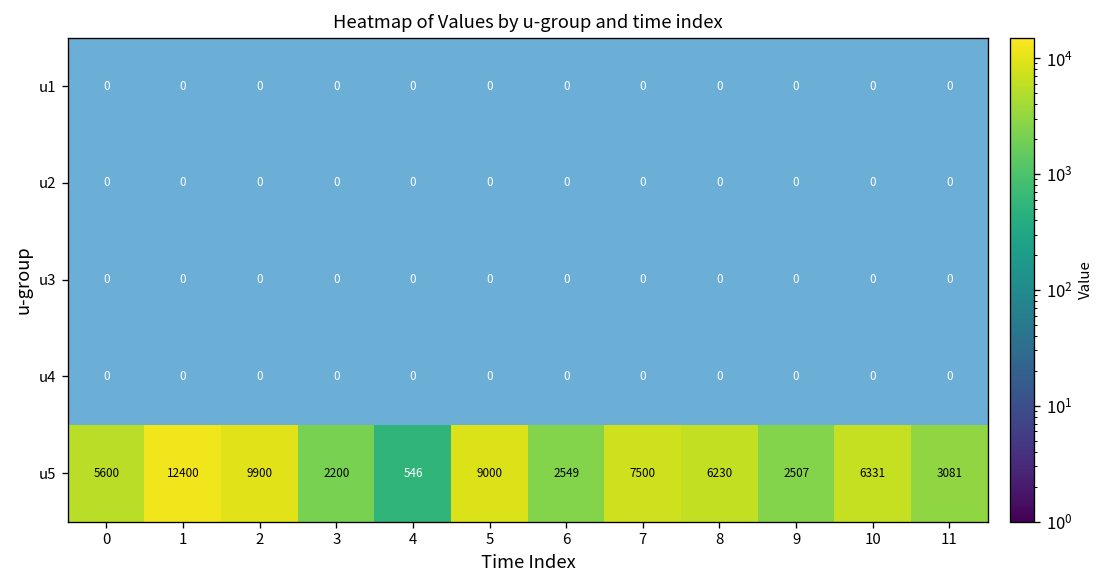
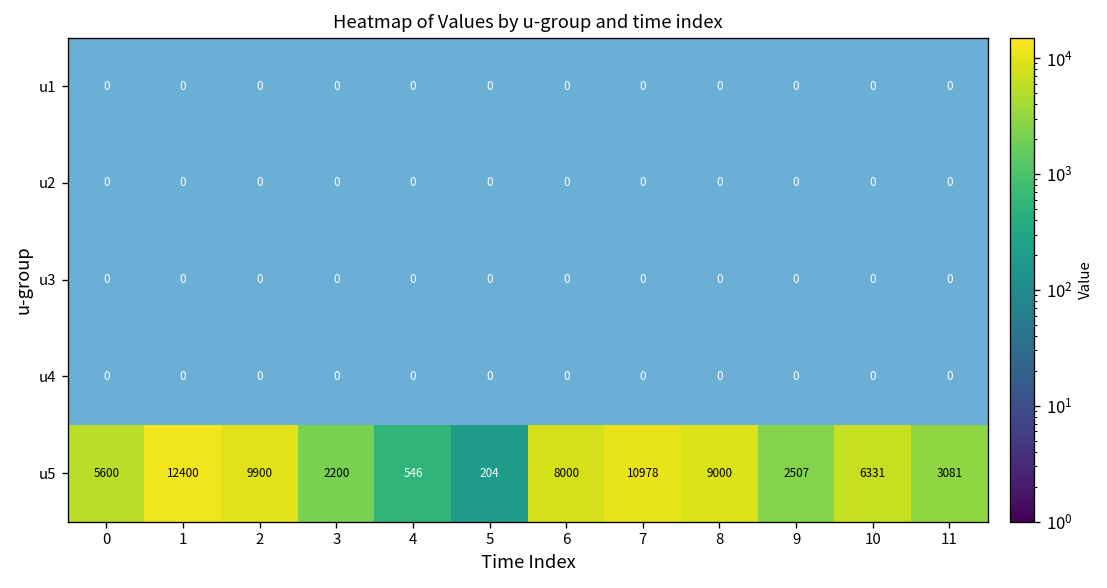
u5, 5: 9000 -> 204
u5, 6: 2549 -> 8000
u5, 7: 7500 -> 10978
u5, 8: 6230 -> 9000
